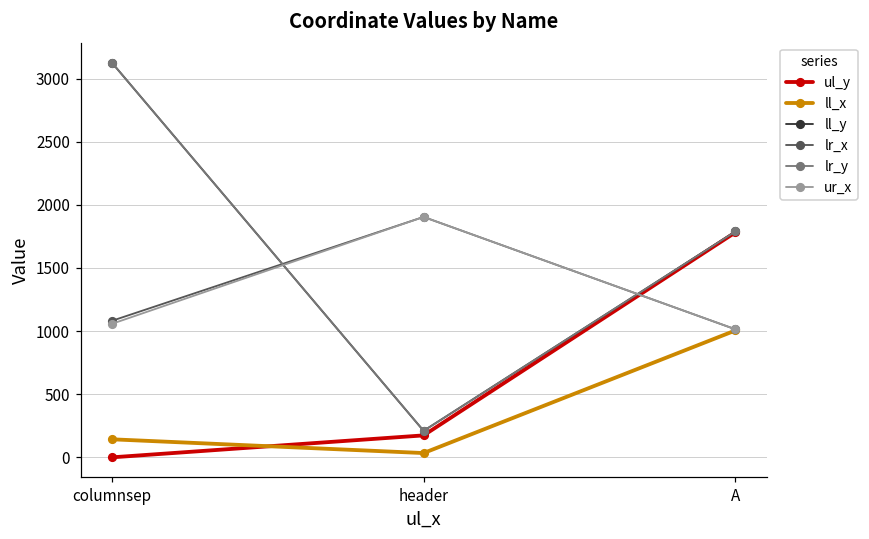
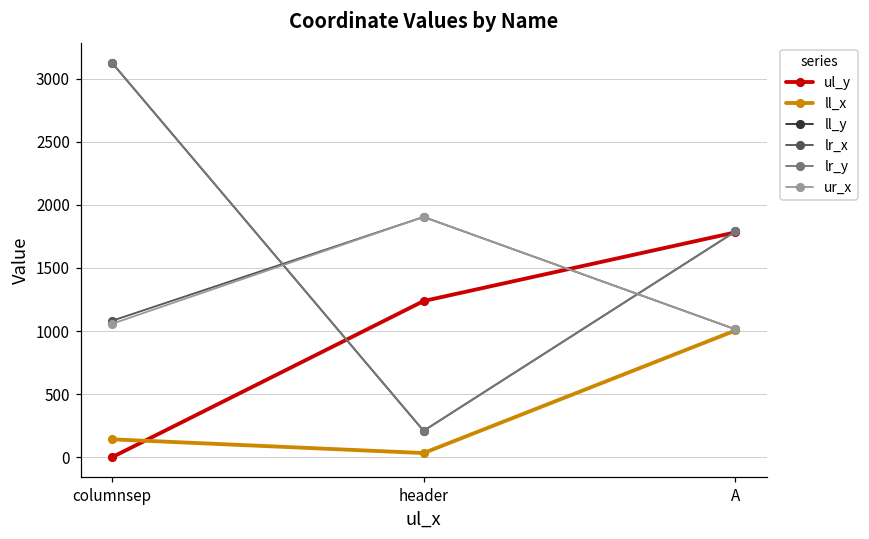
ul_y, header: 170 -> 1240
